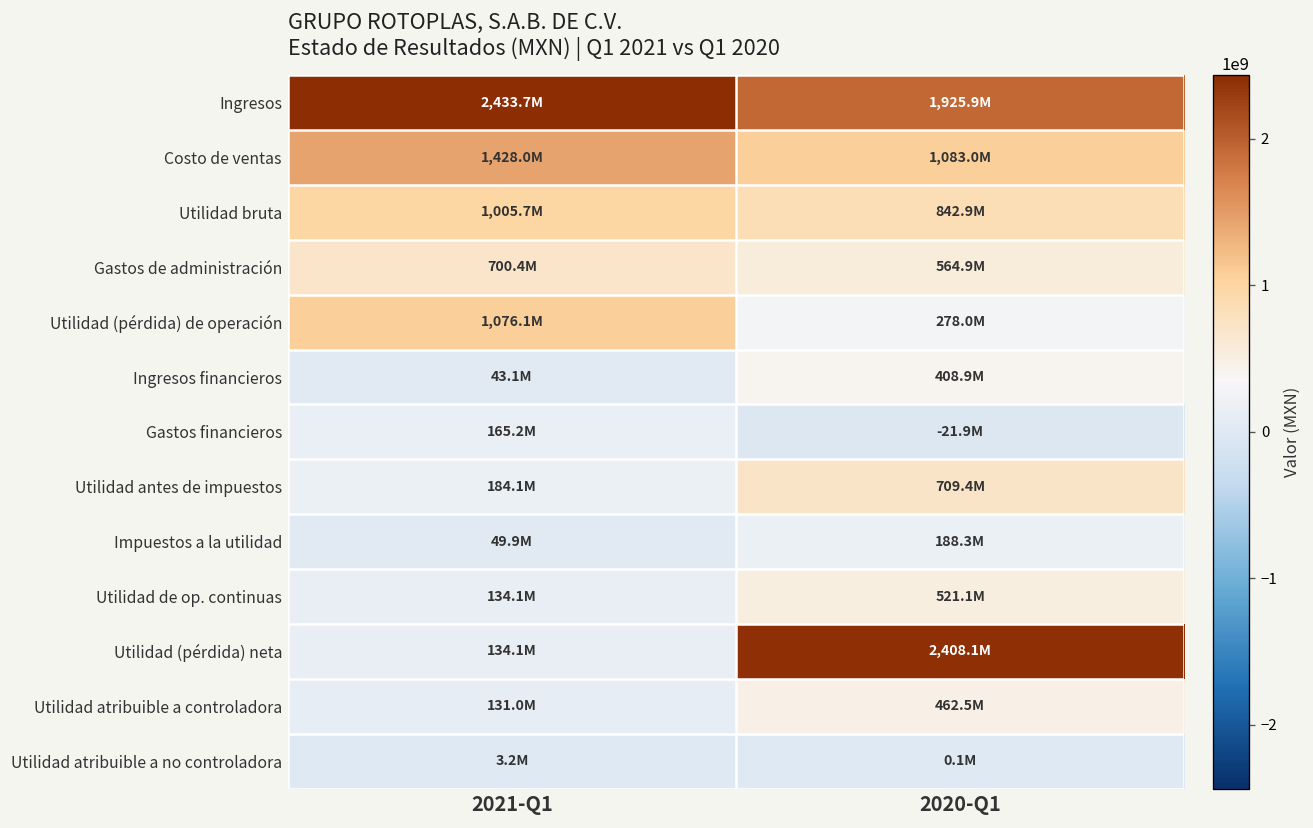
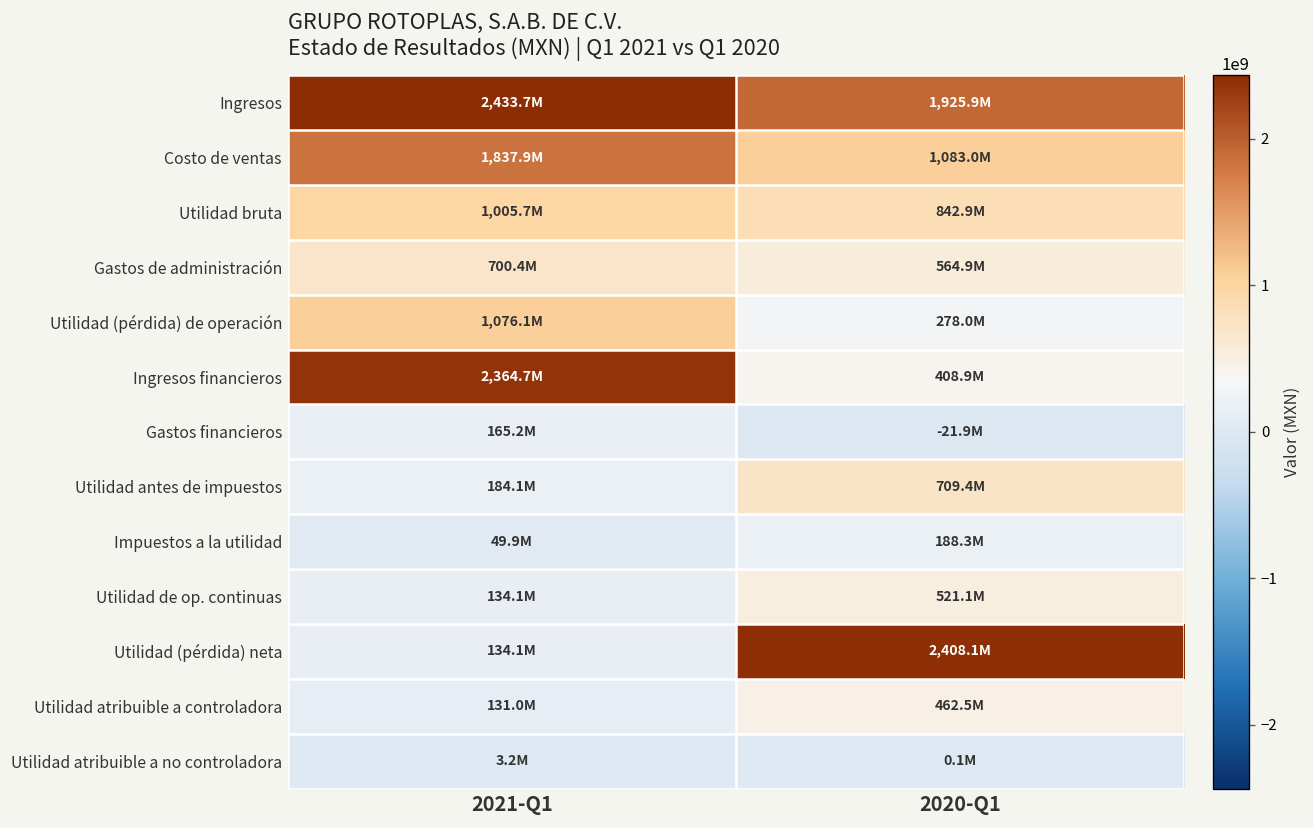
Costo de ventas, 2021-Q1: 1,428.0M -> 1,837.9M
Ingresos financieros, 2021-Q1: 43.1M -> 2,364.7M
